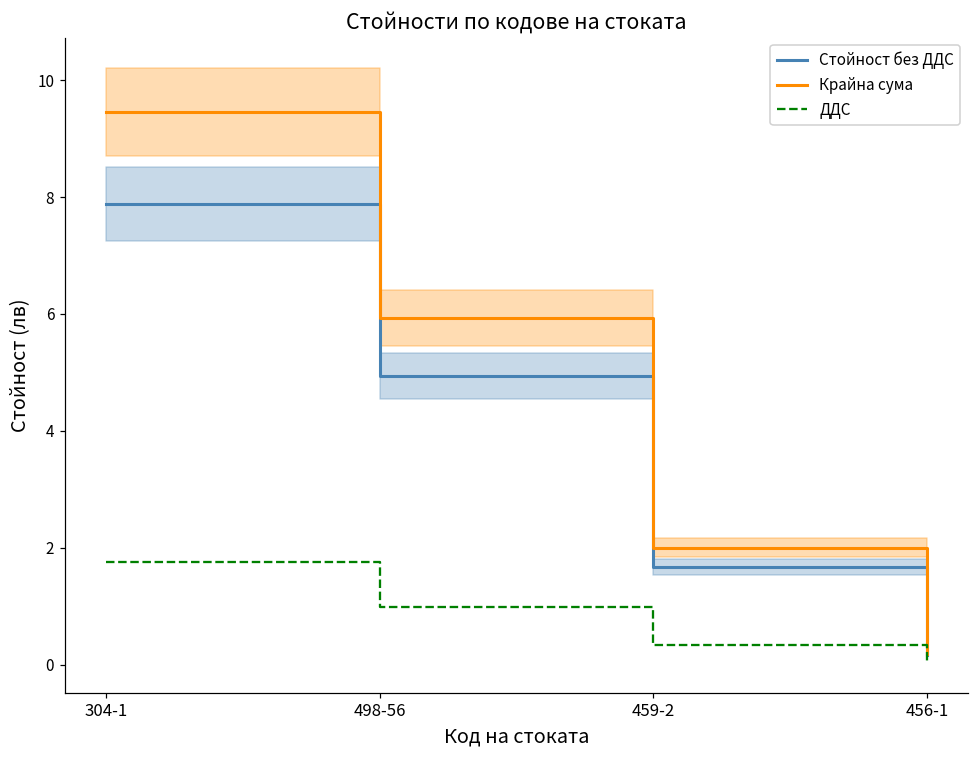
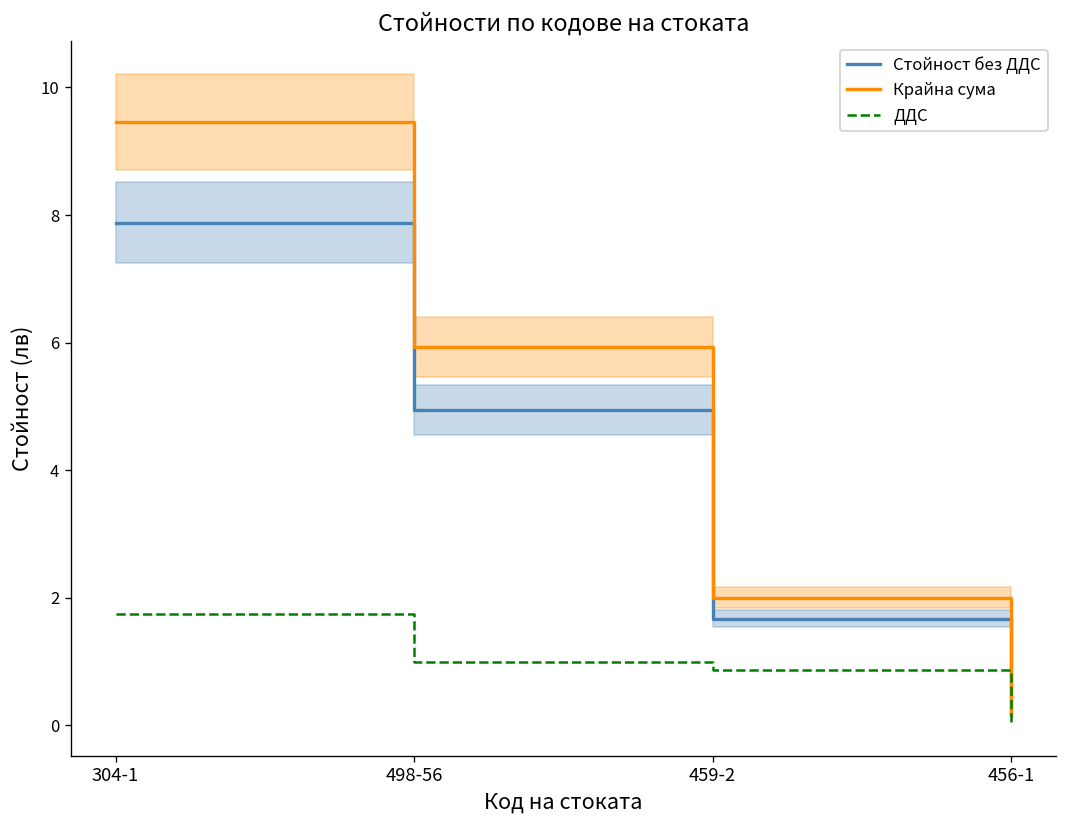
ДДС, 459-2: 0.3 -> 0.9
